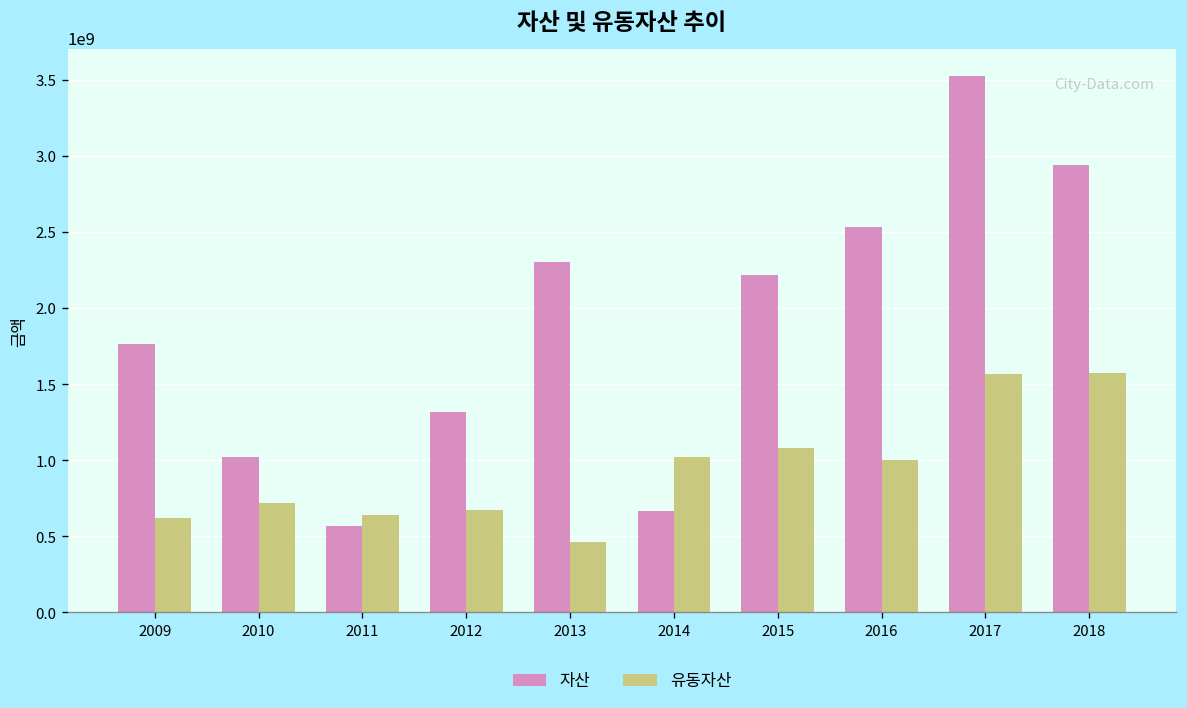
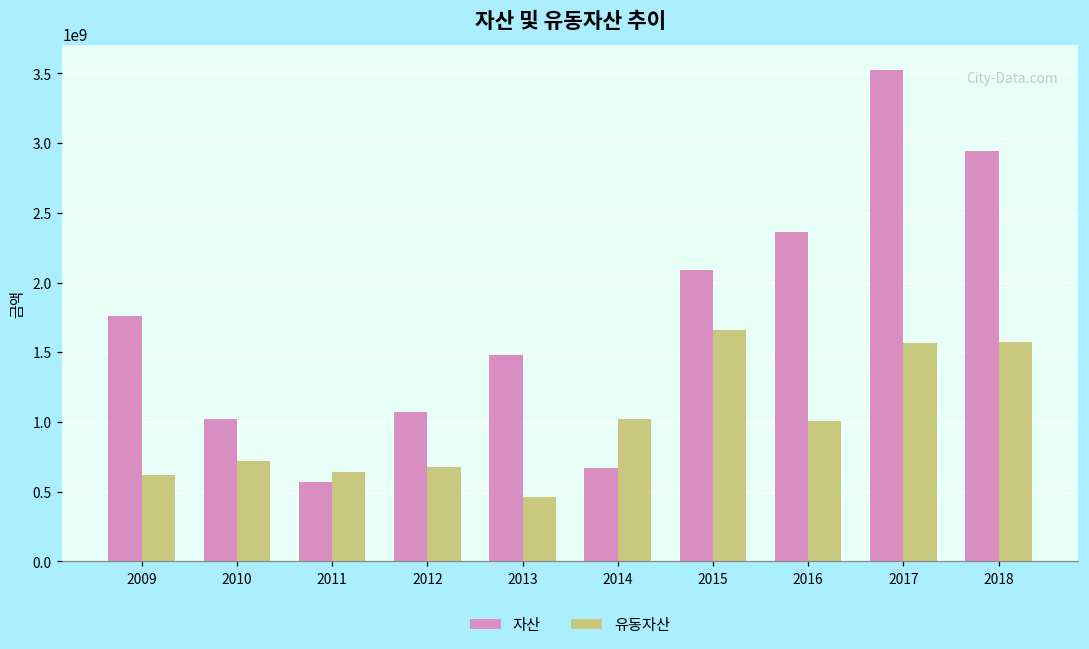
자산, 2012: 1320000000 -> 1070000000
자산, 2013: 2310000000 -> 1480000000
자산, 2015: 2220000000 -> 2090000000
유동자산, 2015: 1080000000 -> 1660000000
자산, 2016: 2530000000 -> 2360000000
